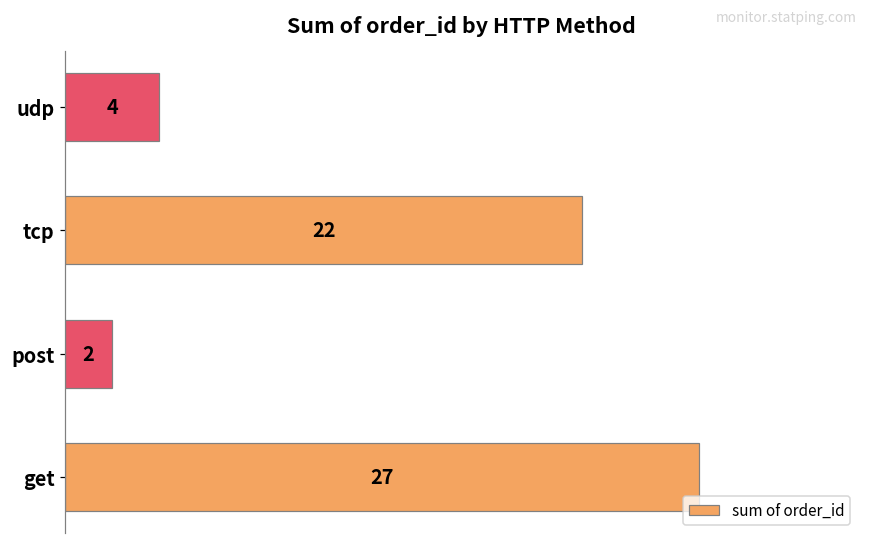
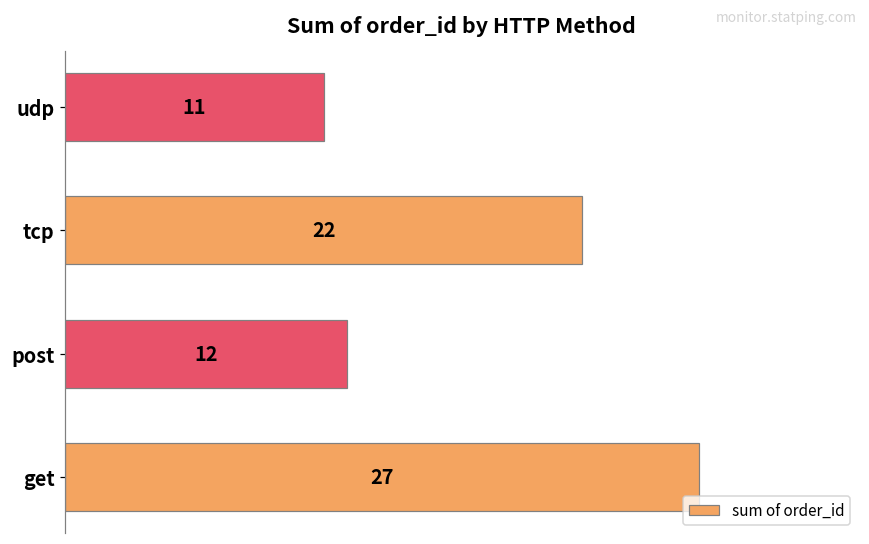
udp: 4 -> 11
post: 2 -> 12
